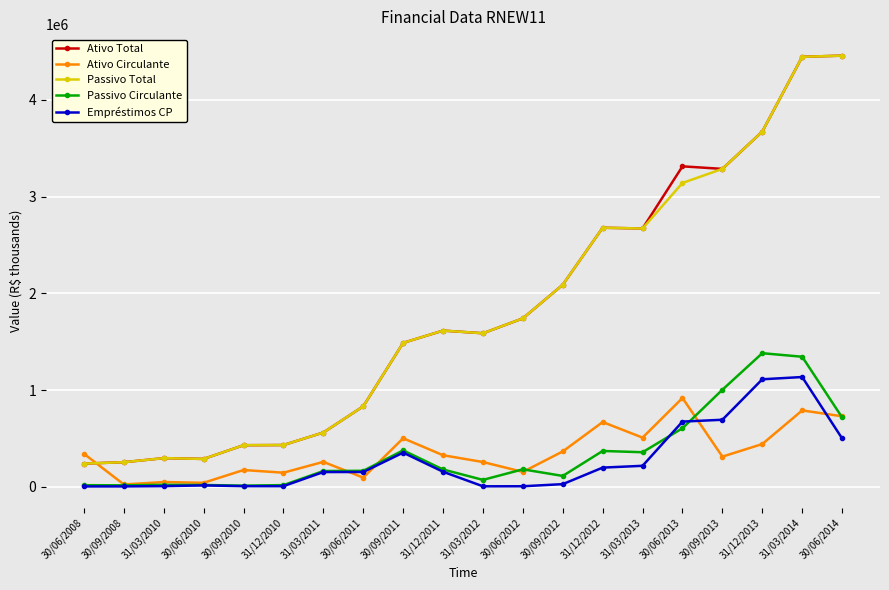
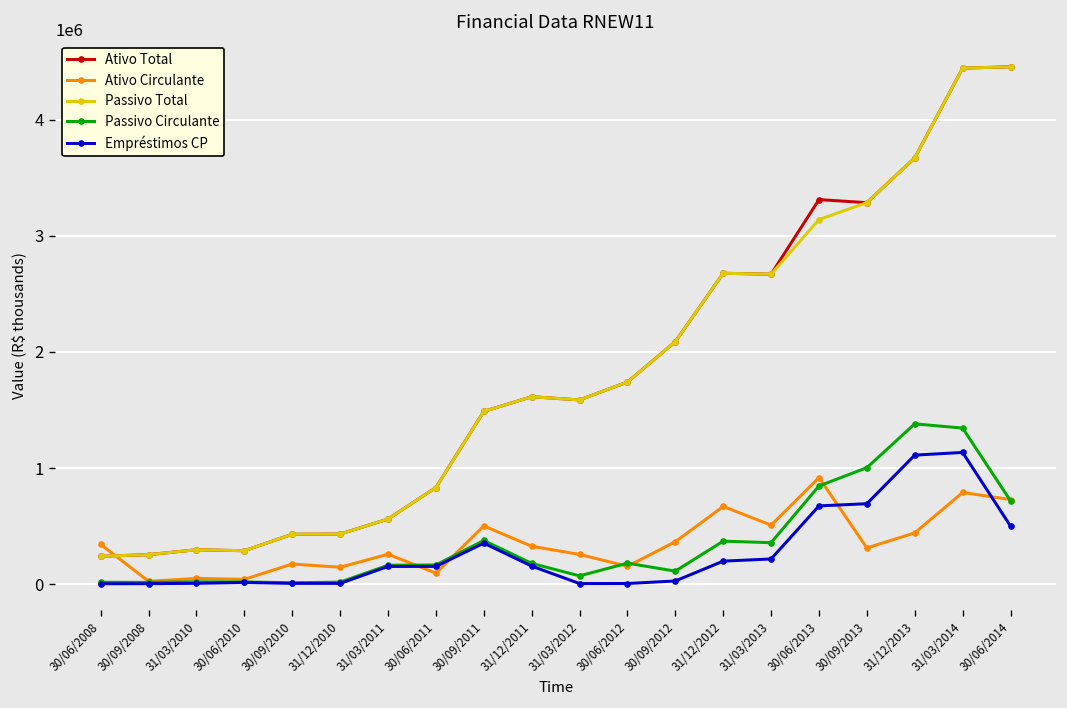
Passivo Circulante, 30/06/2013: 600000 -> 800000
